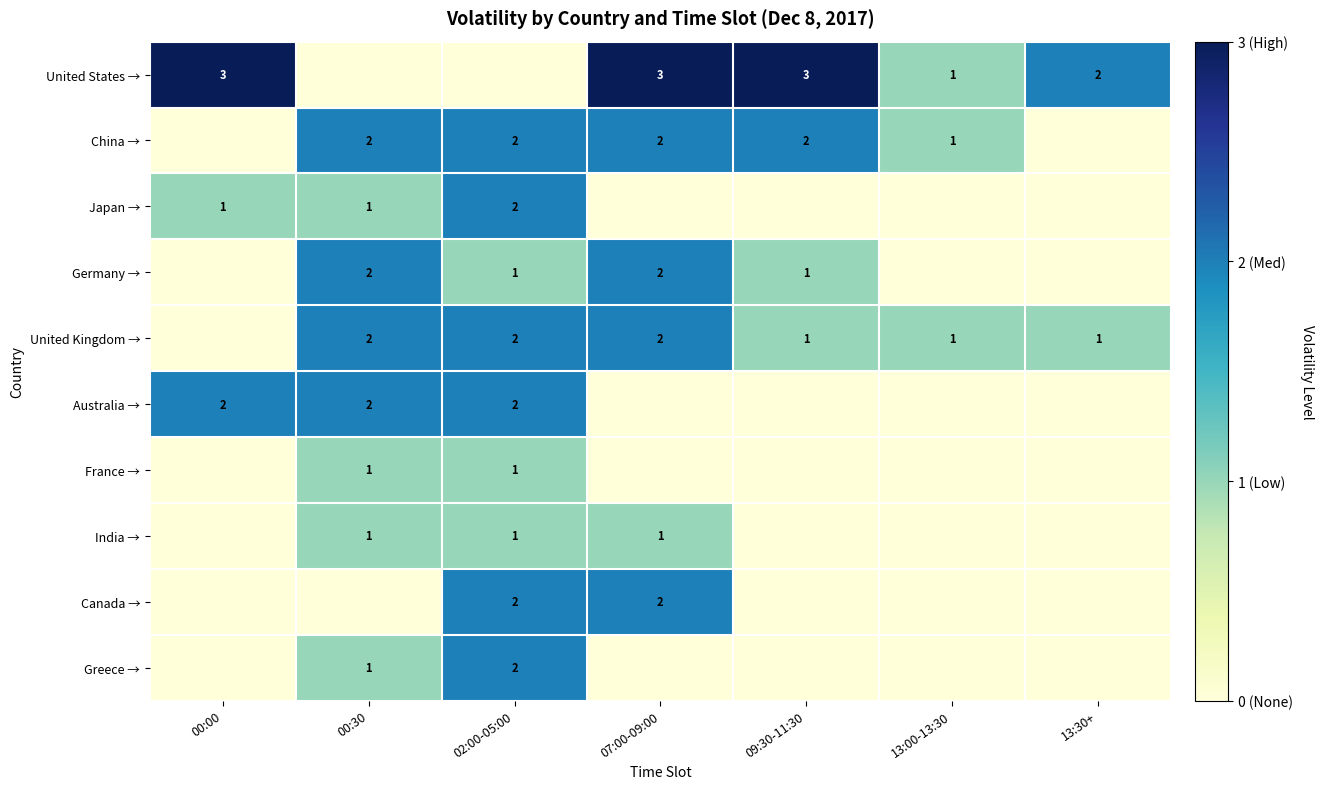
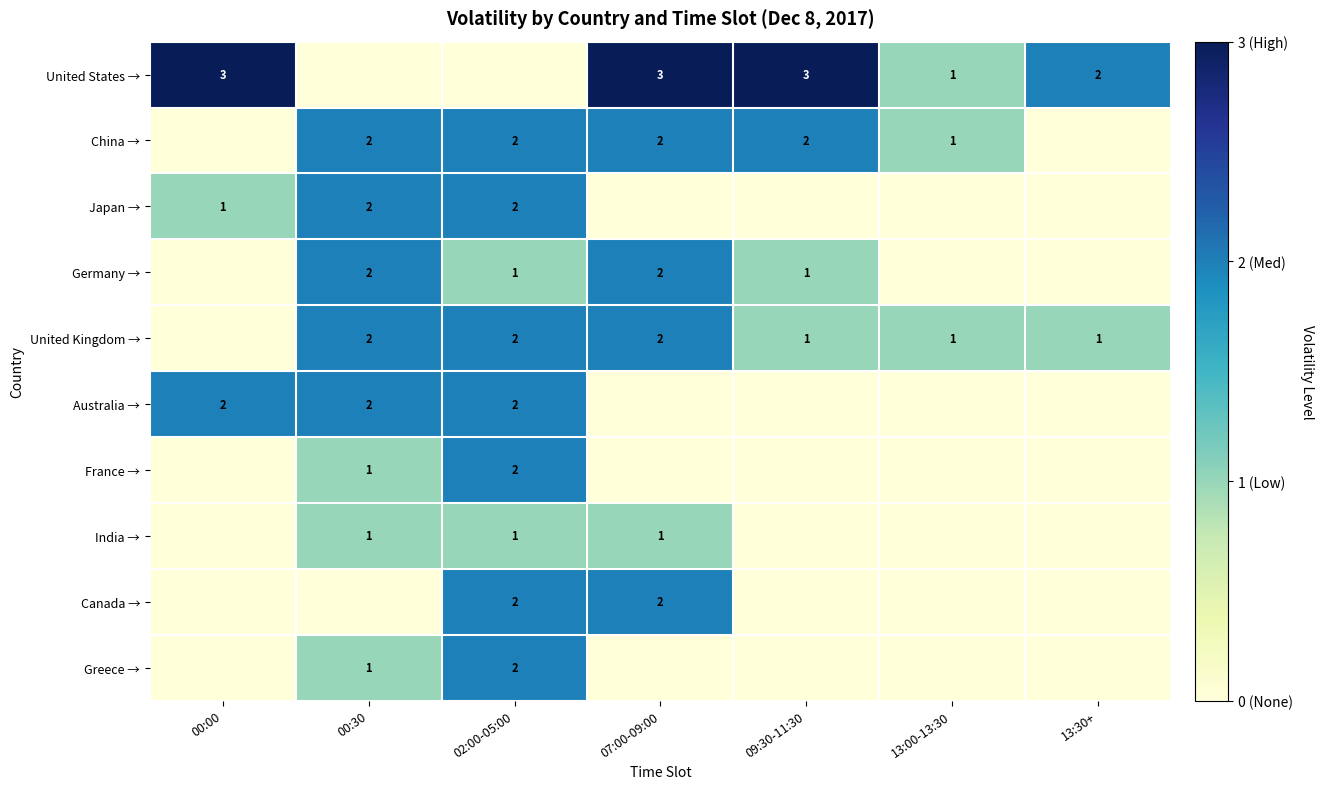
Japan →, 00:30: 1 -> 2
France →, 02:00-05:00: 1 -> 2
